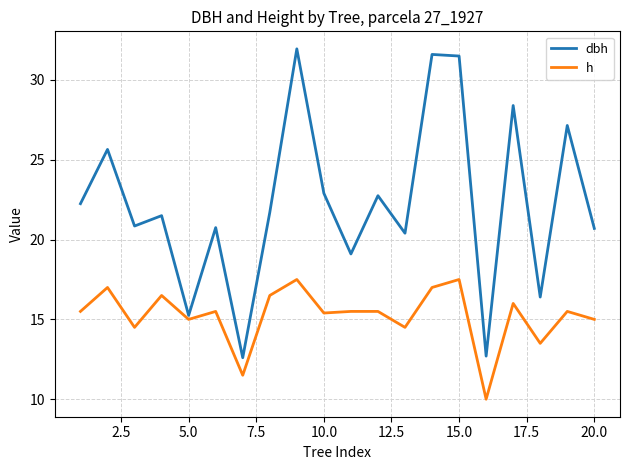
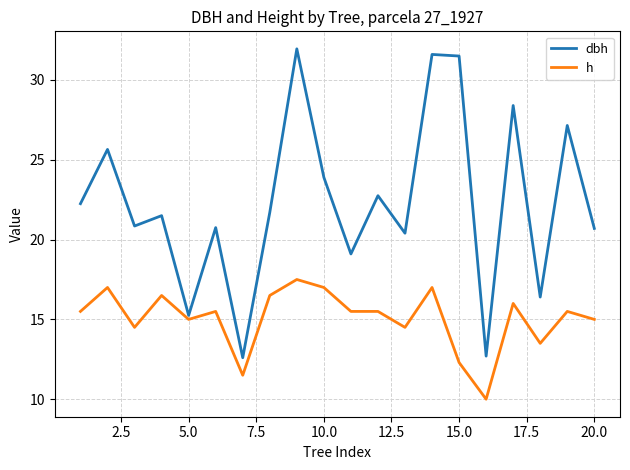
dbh, 10.0: 22.9 -> 23.9
h, 10.0: 15.4 -> 17.0
h, 15.0: 17.5 -> 12.3
